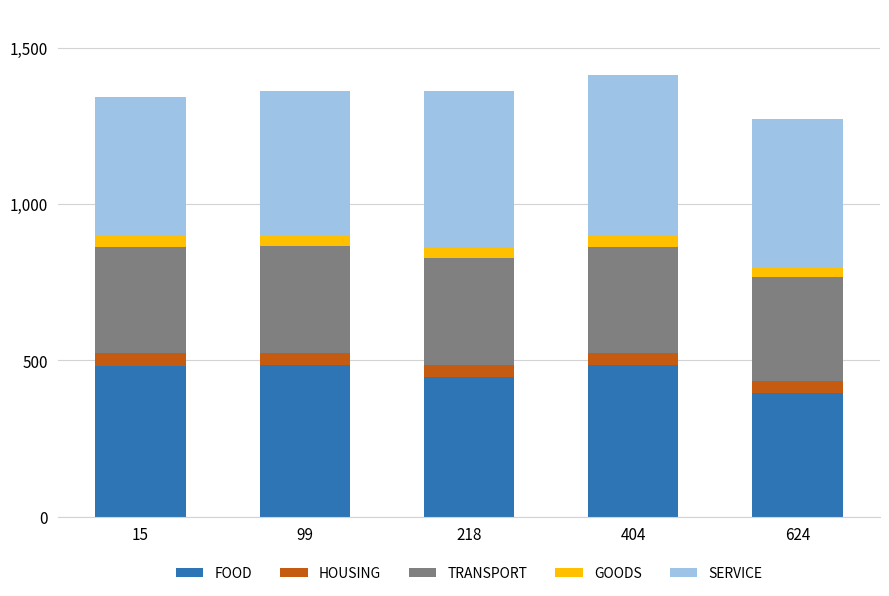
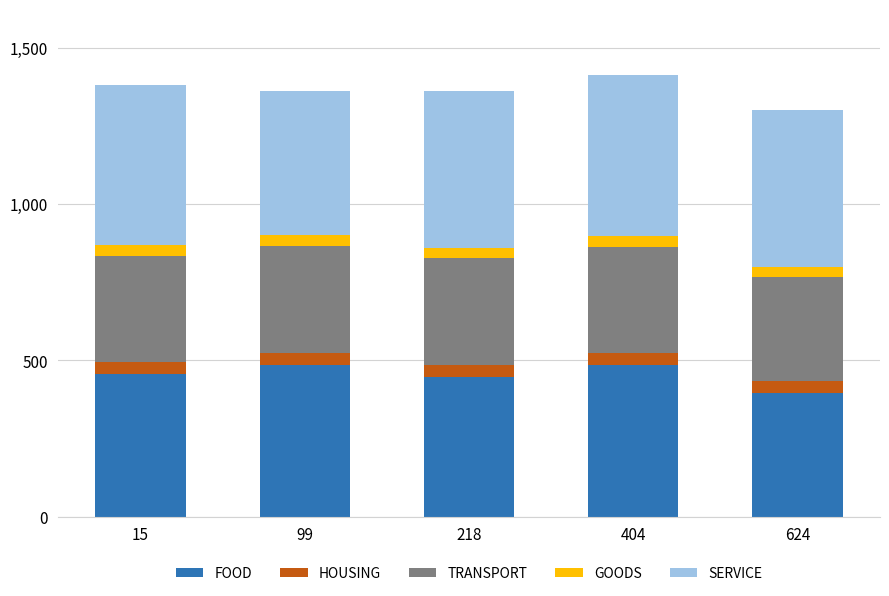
FOOD, 15: 480 -> 460
SERVICE, 15: 450 -> 510
SERVICE, 624: 470 -> 500
